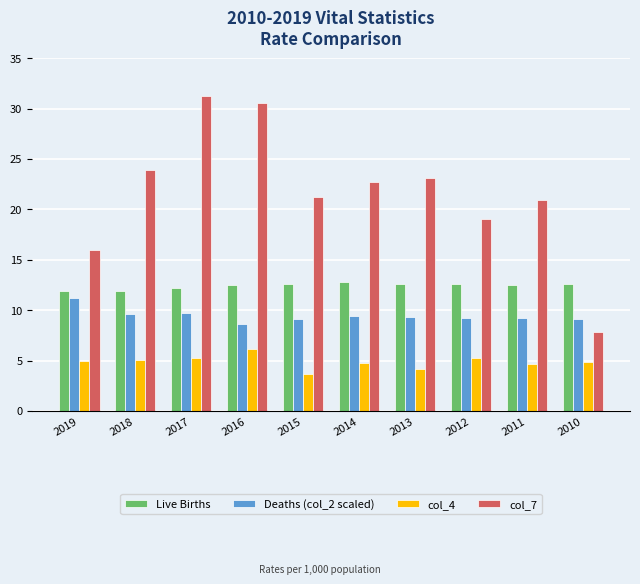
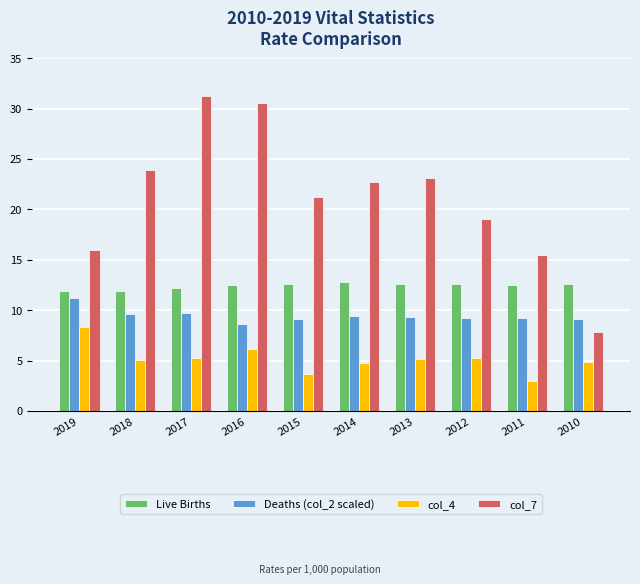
col_4, 2019: 5.0 -> 8.3
col_4, 2013: 4.2 -> 5.2
col_4, 2011: 4.7 -> 3.0
col_7, 2011: 20.9 -> 15.5
